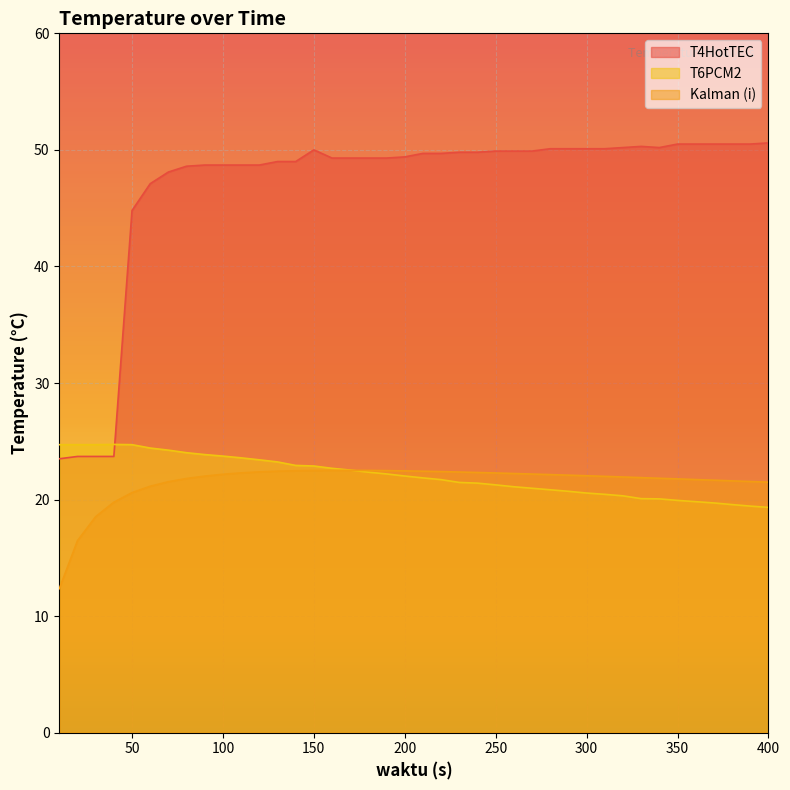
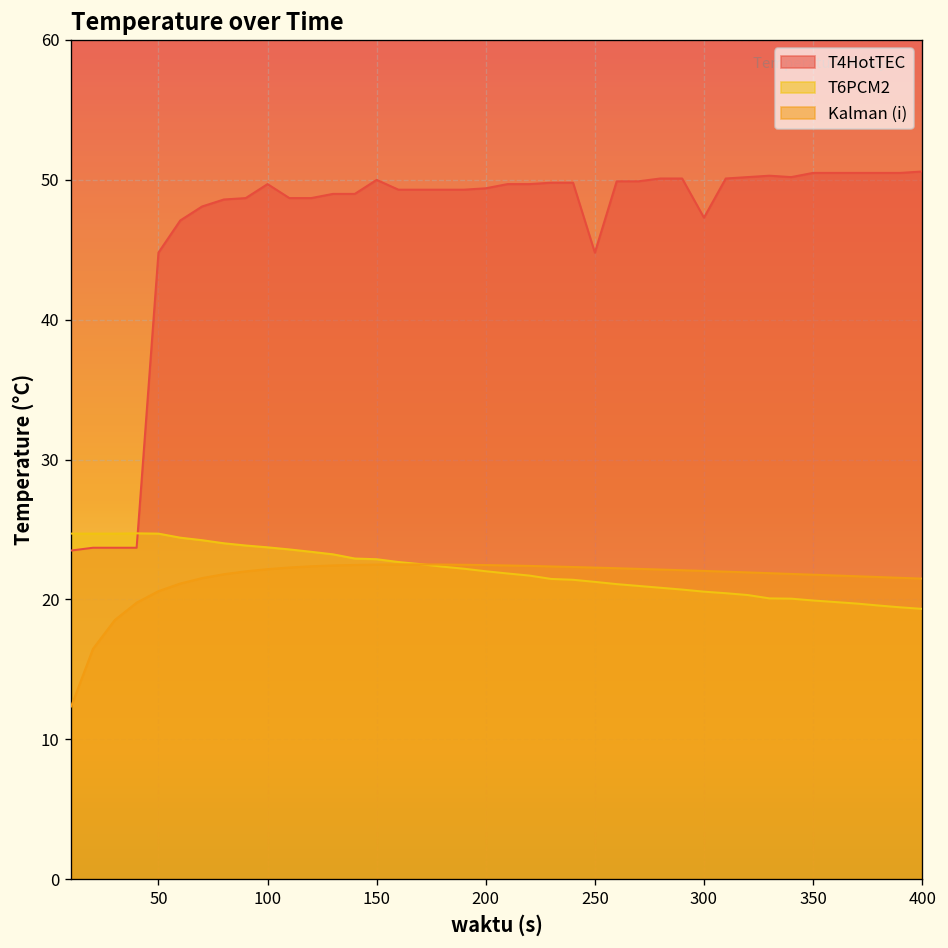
T4HotTEC, 100: 48.7 -> 49.7
T4HotTEC, 250: 49.9 -> 44.8
T4HotTEC, 300: 50.1 -> 47.3
